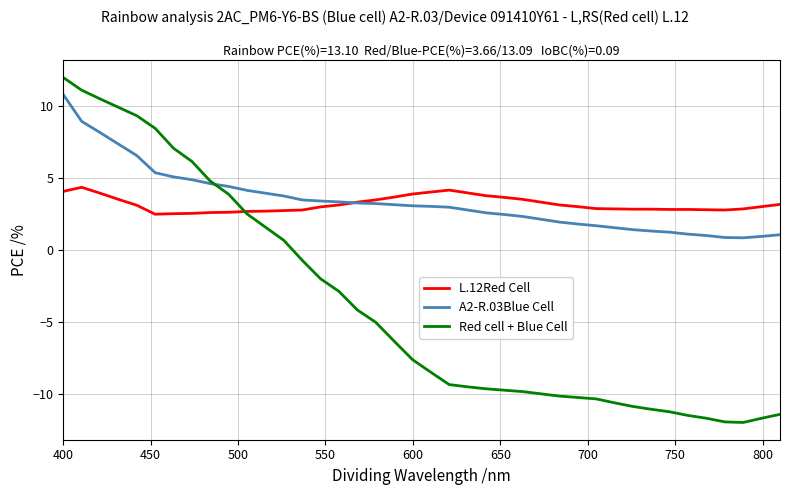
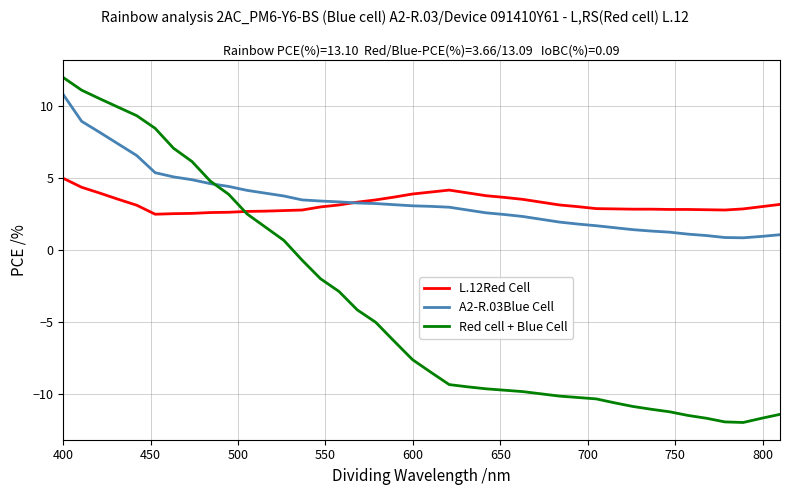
L.12Red Cell, 400: 4.1 -> 5.0
